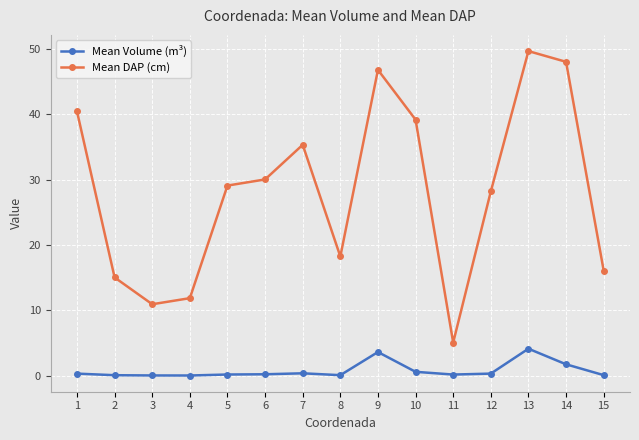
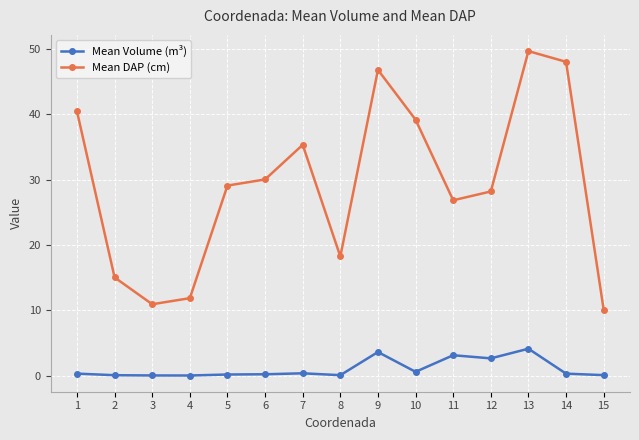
Mean Volume (m³), 11: 0 -> 3
Mean DAP (cm), 11: 5 -> 27
Mean Volume (m³), 12: 0 -> 3
Mean Volume (m³), 14: 2 -> 0
Mean DAP (cm), 15: 16 -> 10
